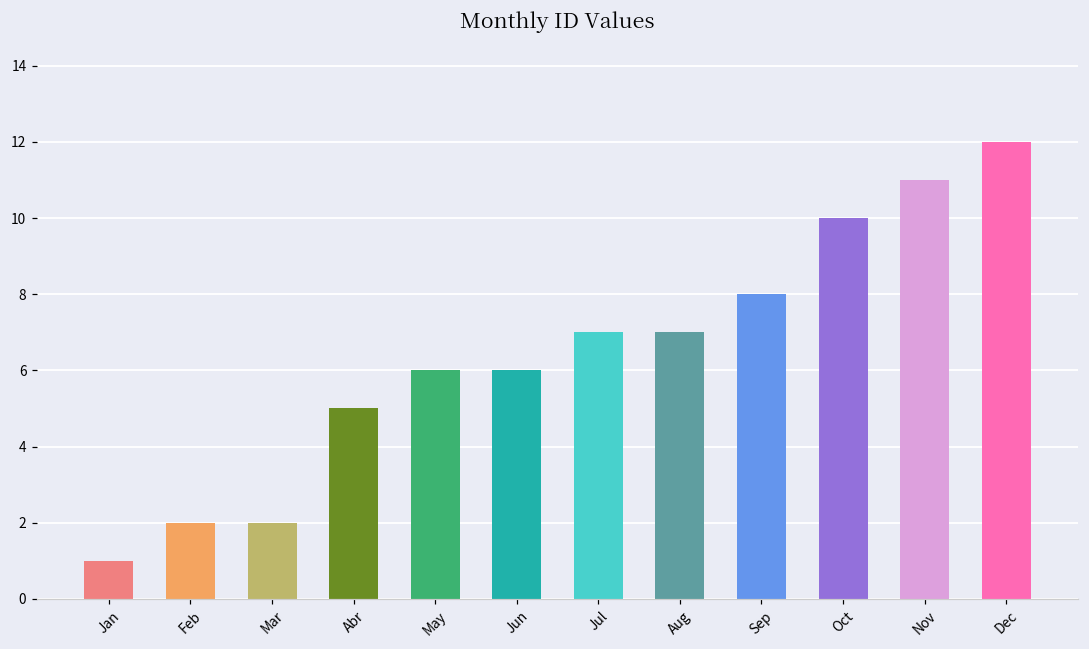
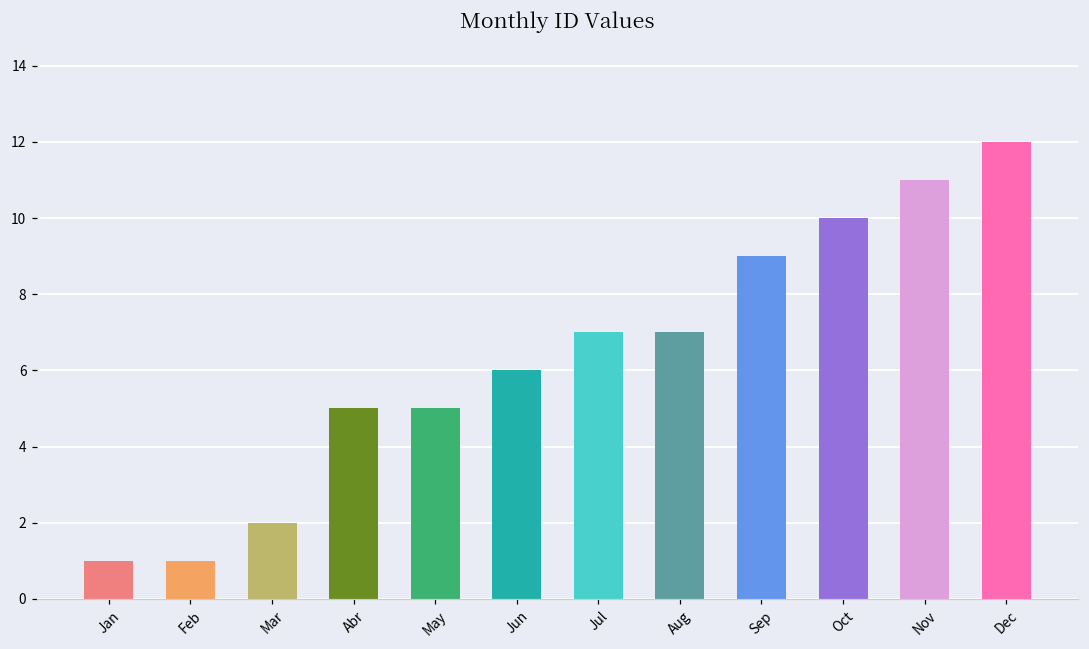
Feb: 2 -> 1
May: 6 -> 5
Sep: 8 -> 9
